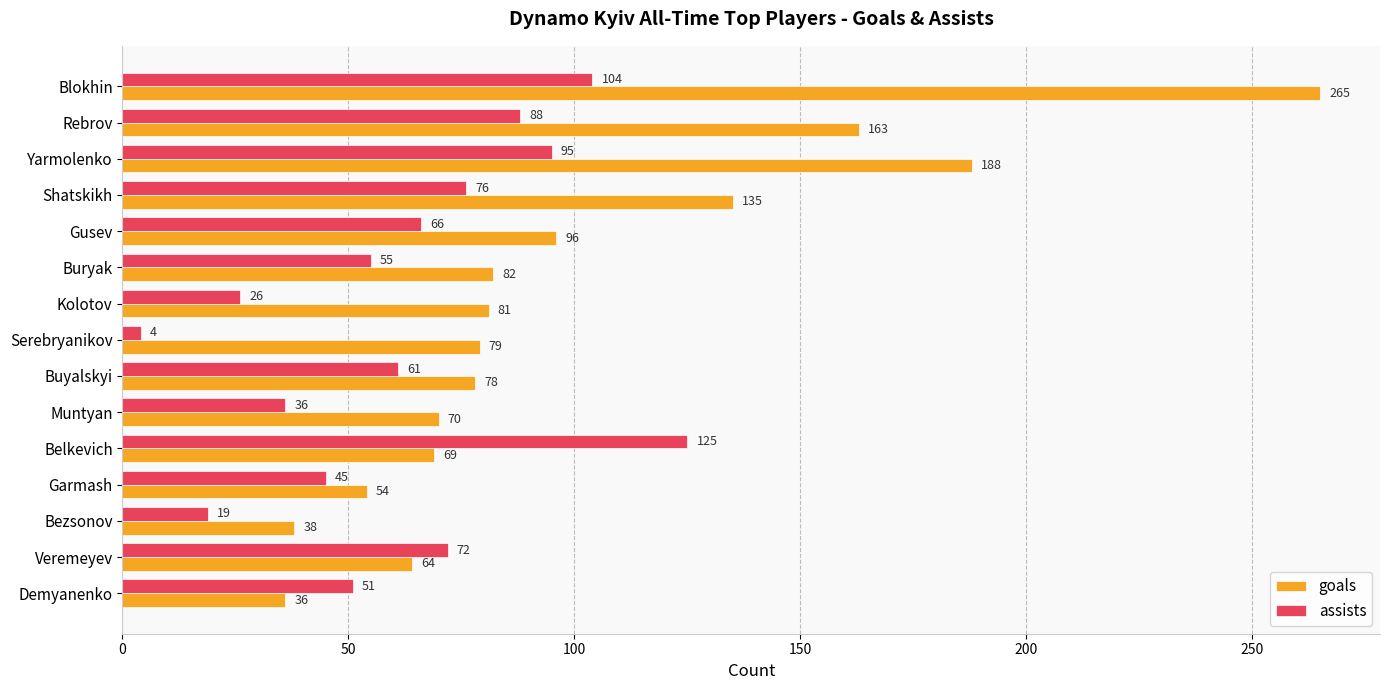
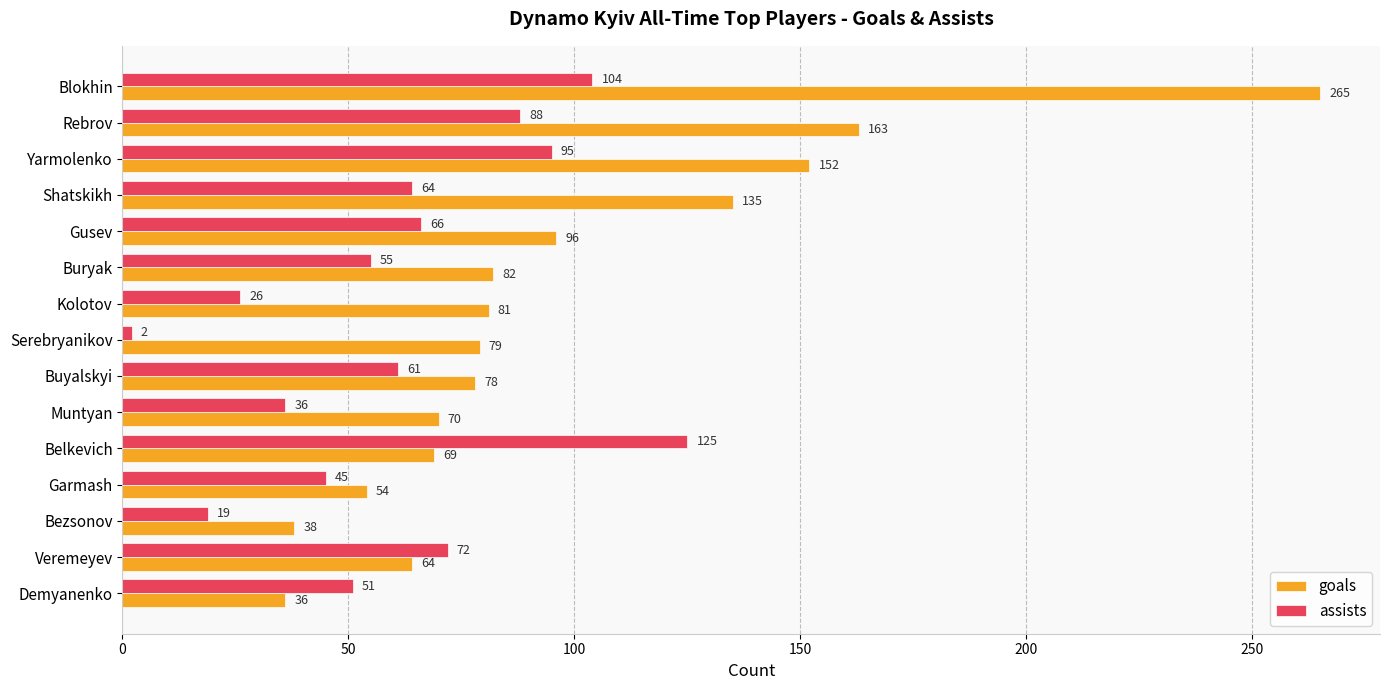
goals, Yarmolenko: 188 -> 152
assists, Shatskikh: 76 -> 64
assists, Serebryanikov: 4 -> 2
